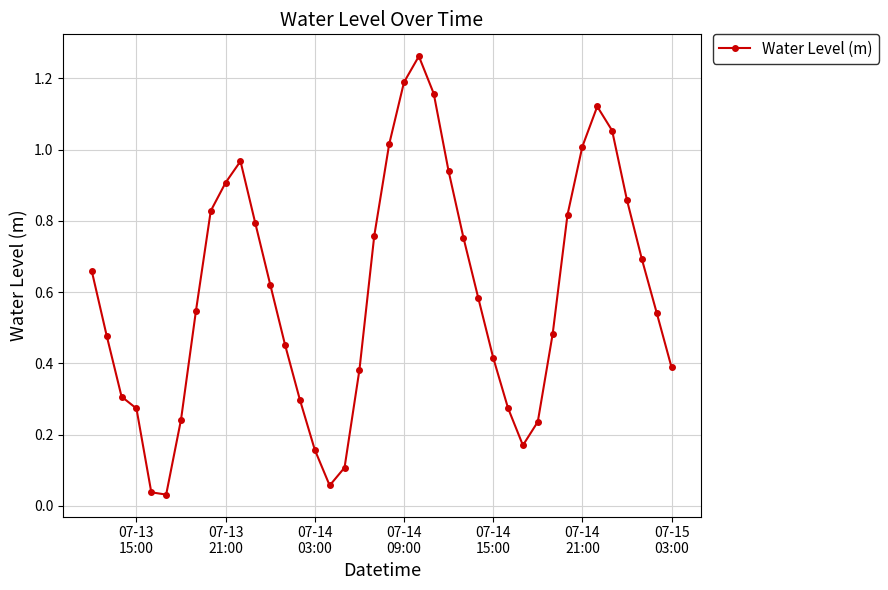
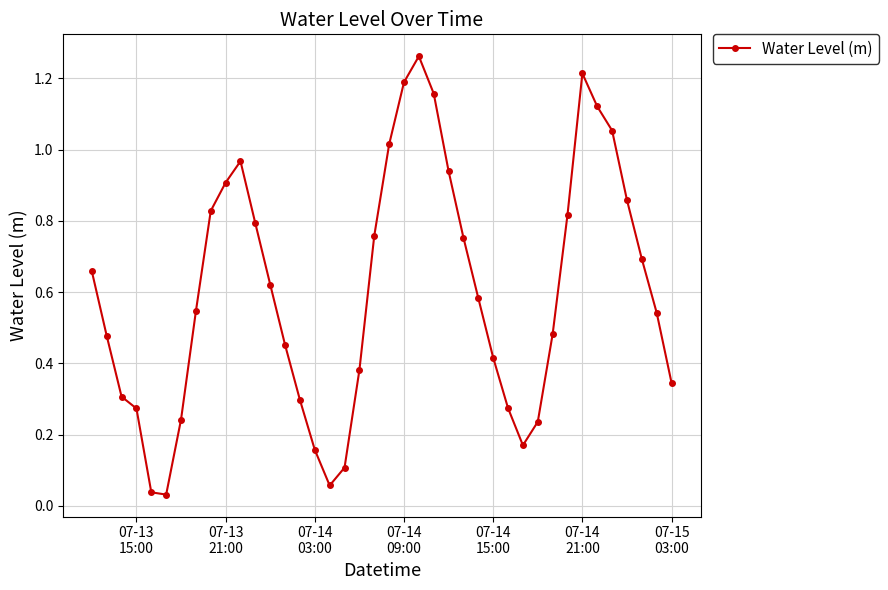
07-14 21:00: 1.01 -> 1.21
07-15 03:00: 0.39 -> 0.35
